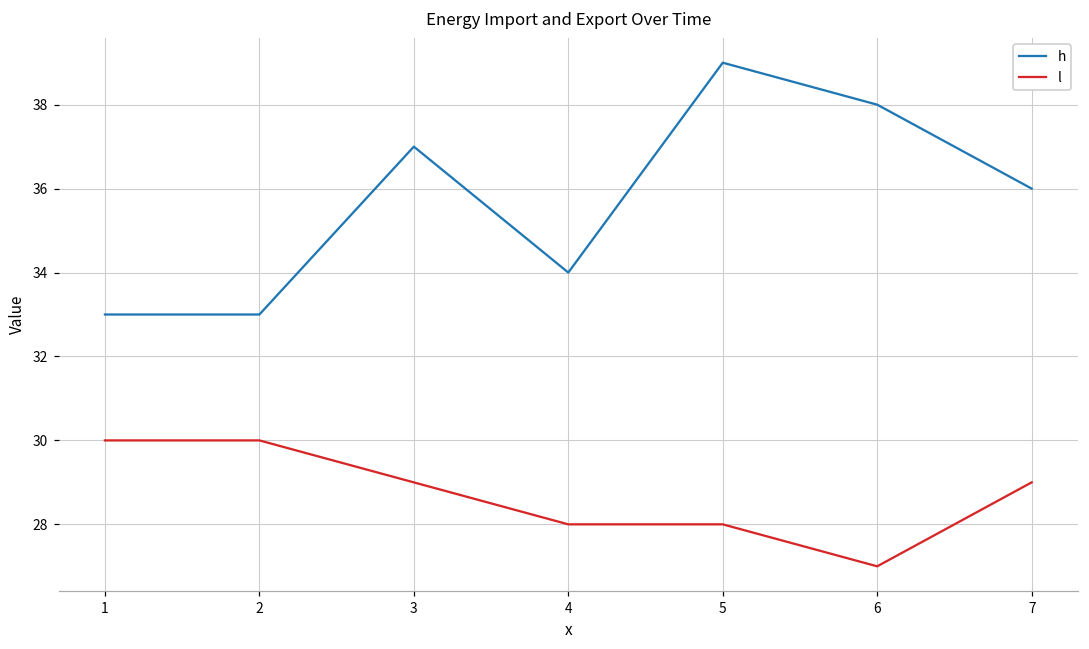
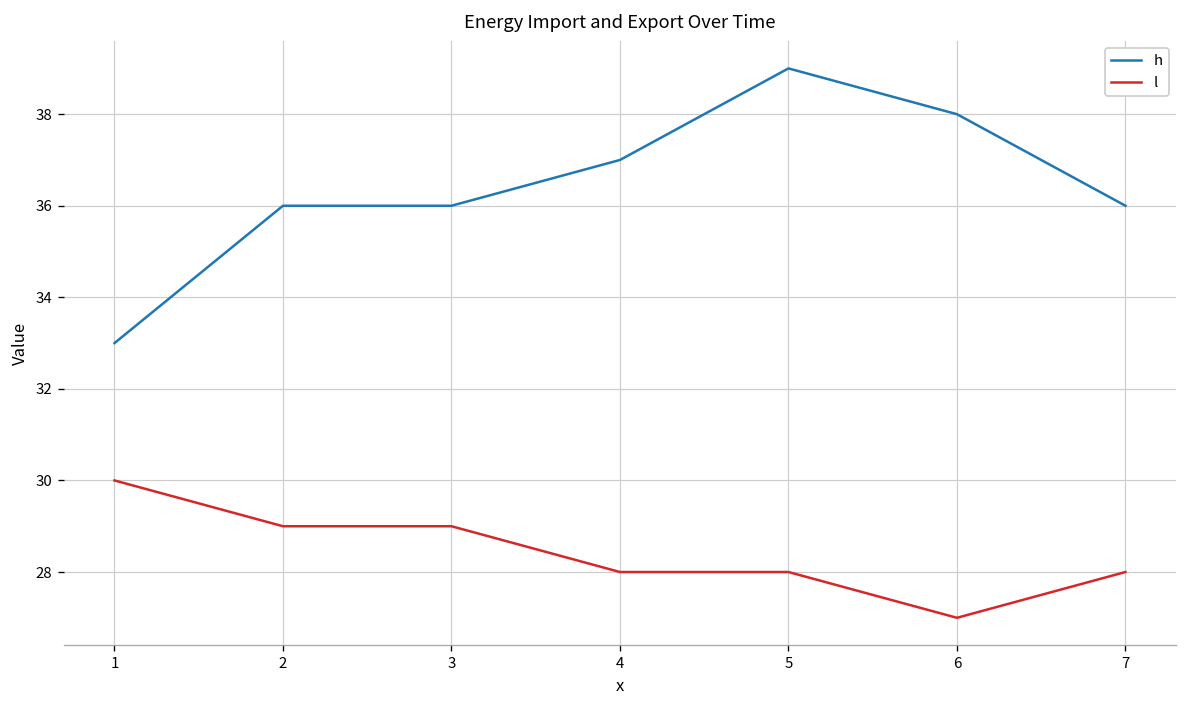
h, 2: 33 -> 36
l, 2: 30 -> 29
h, 3: 37 -> 36
h, 4: 34 -> 37
l, 7: 29 -> 28
